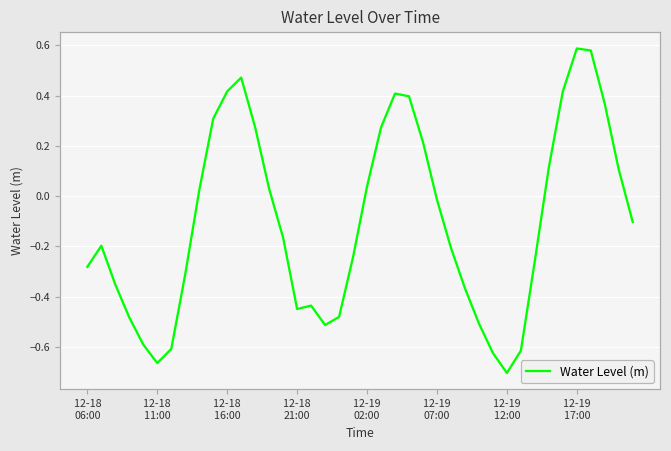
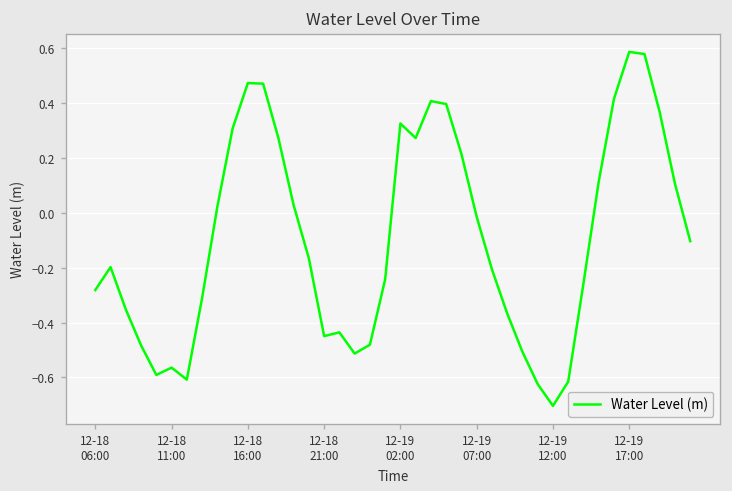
12-18 11:00: -0.66 -> -0.56
12-18 16:00: 0.42 -> 0.47
12-19 02:00: 0.04 -> 0.33
